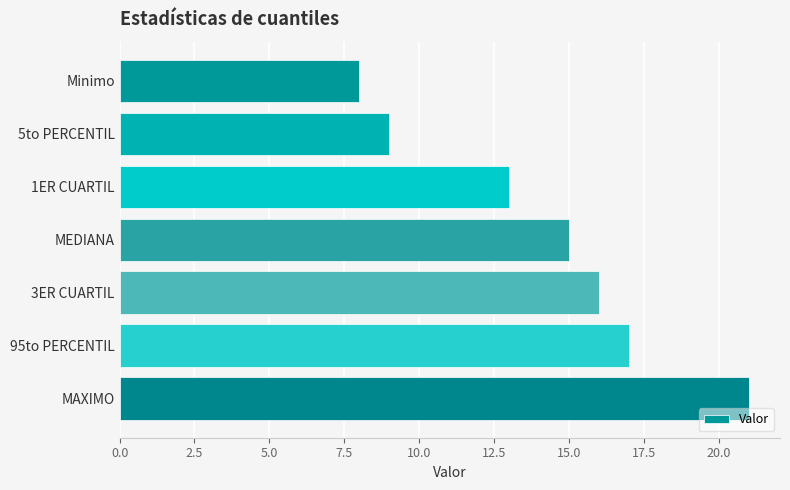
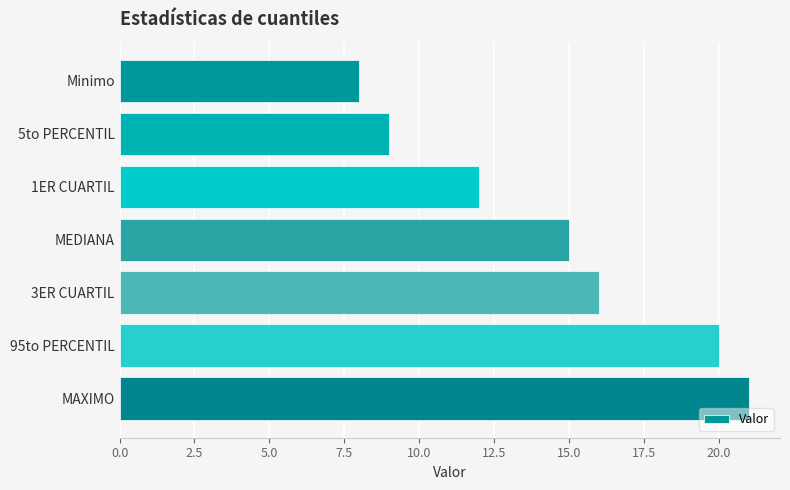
1ER CUARTIL: 13 -> 12
95to PERCENTIL: 17 -> 20
